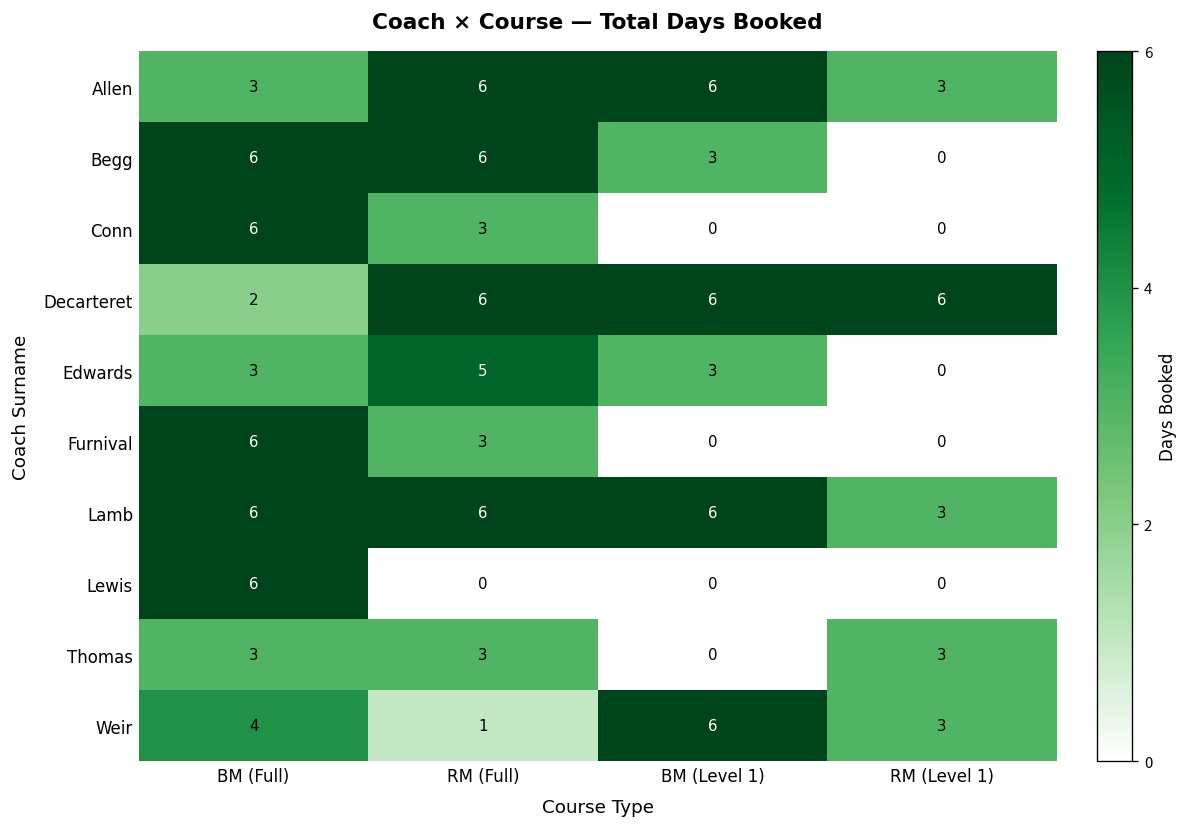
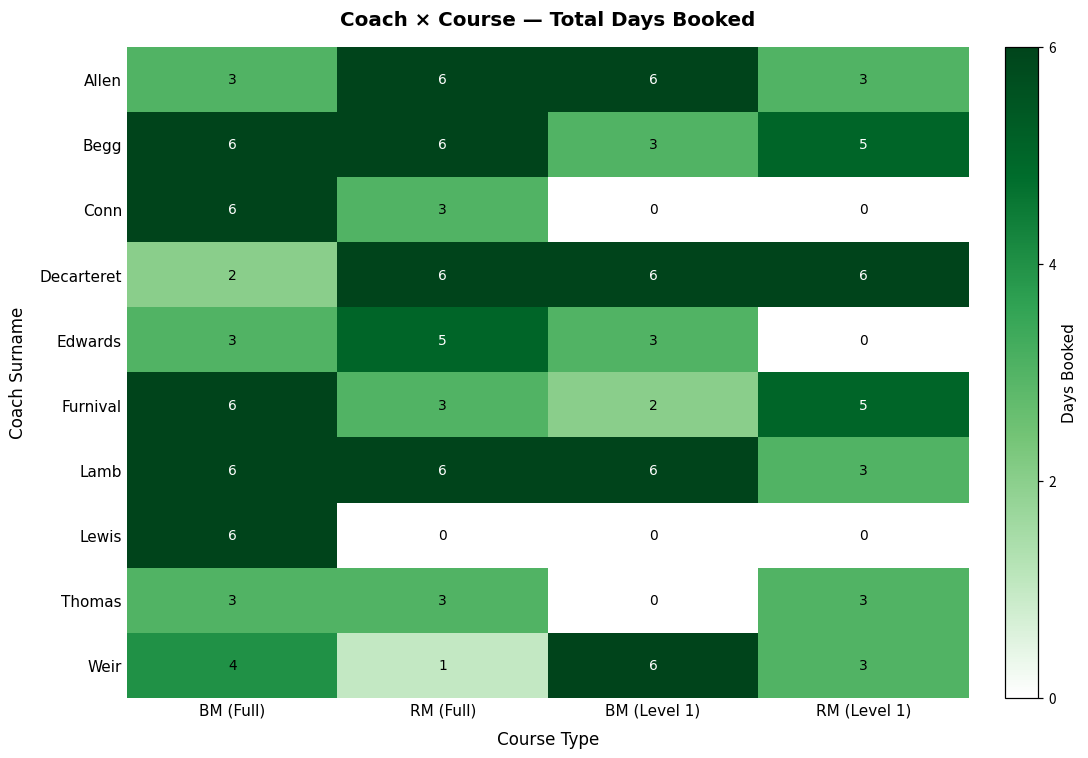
Begg, RM (Level 1): 0 -> 5
Furnival, BM (Level 1): 0 -> 2
Furnival, RM (Level 1): 0 -> 5
